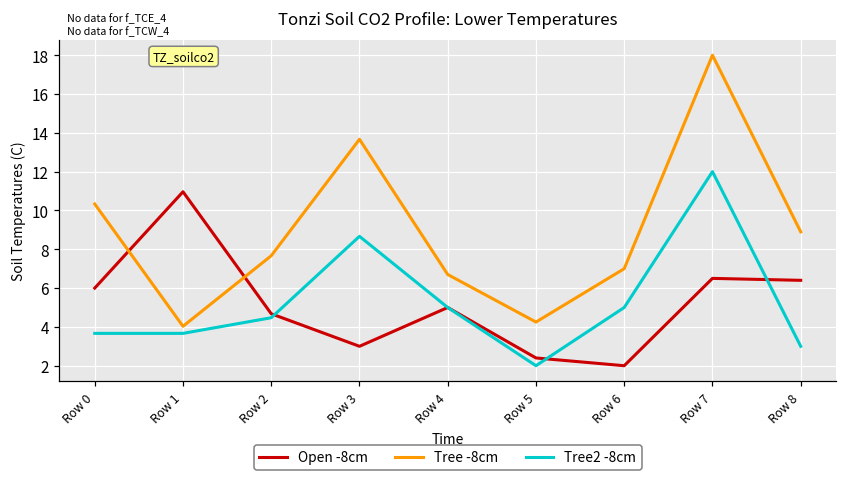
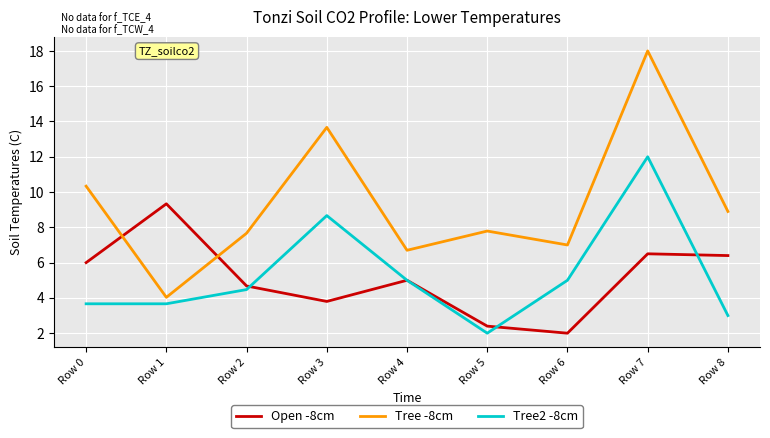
Open -8cm, Row 1: 11.0 -> 9.3
Open -8cm, Row 3: 3.0 -> 3.8
Tree -8cm, Row 5: 4.3 -> 7.8
